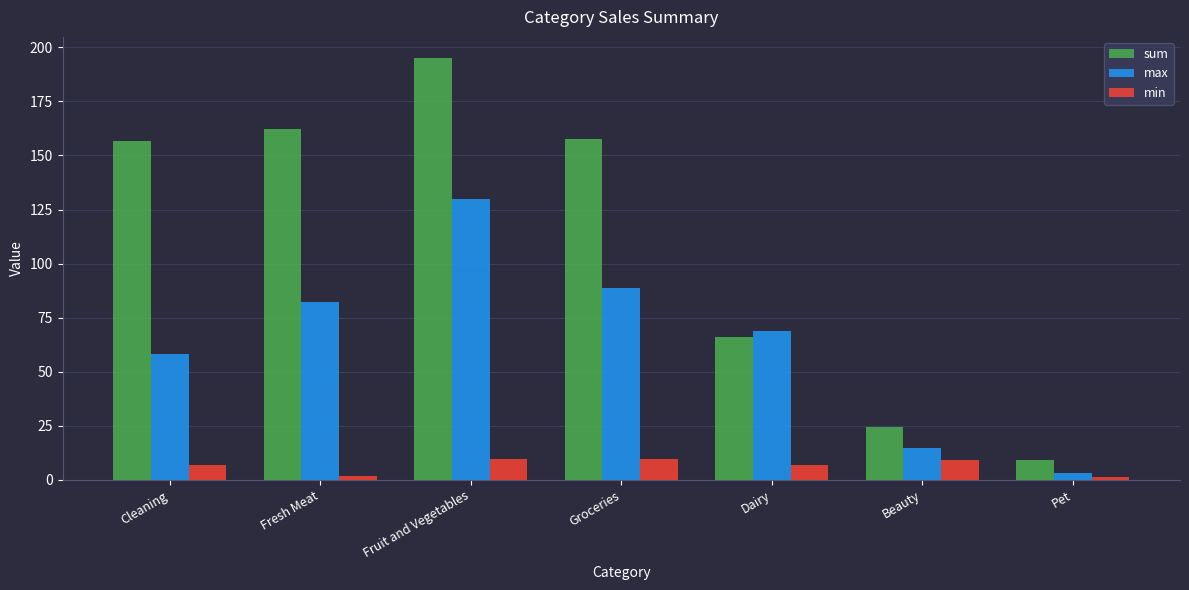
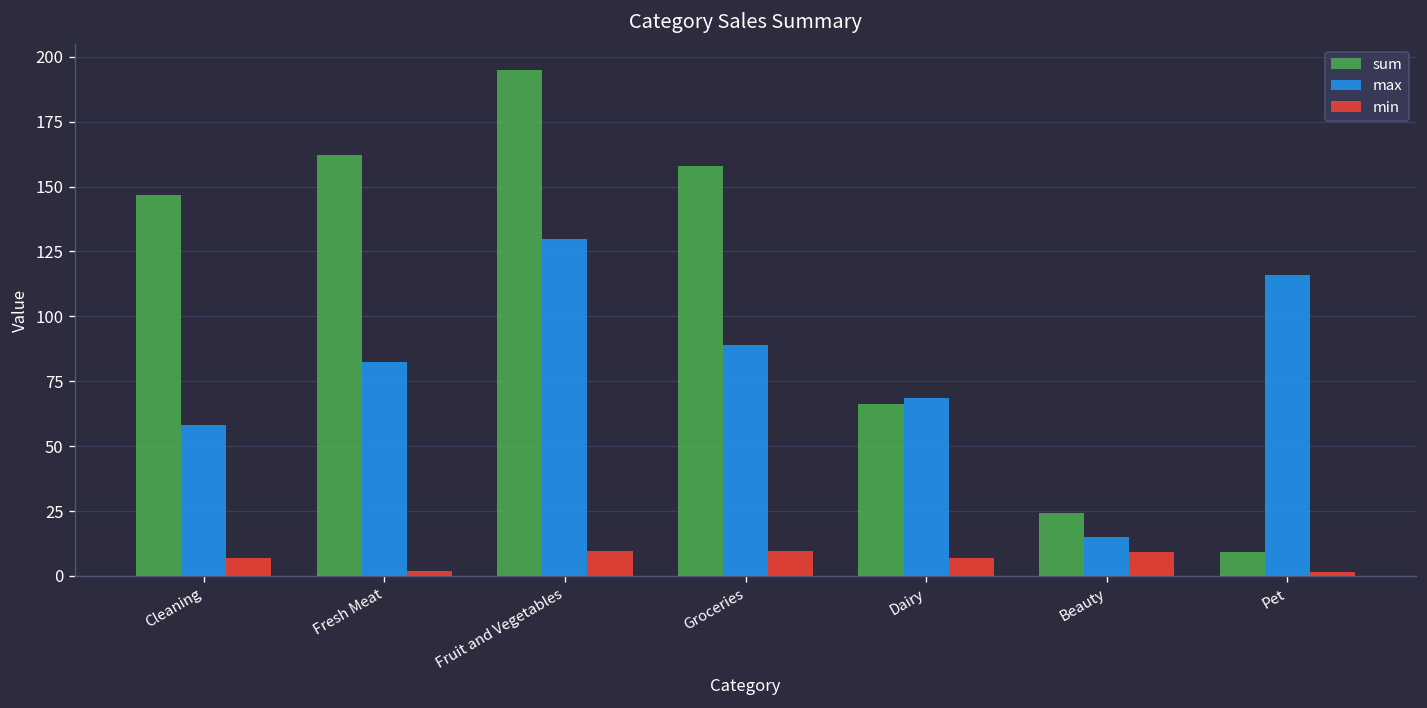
sum, Cleaning: 157 -> 147
max, Pet: 3 -> 116
